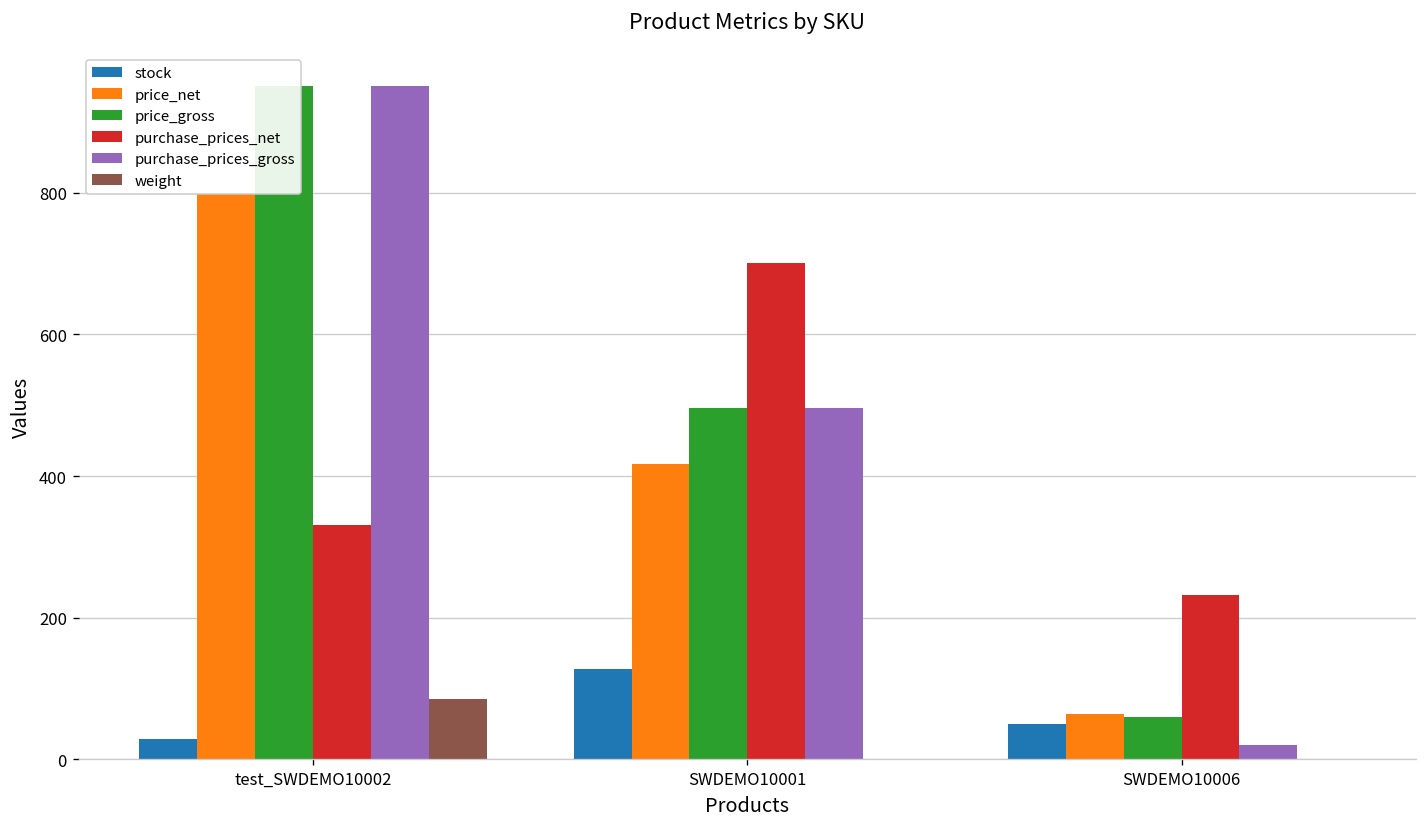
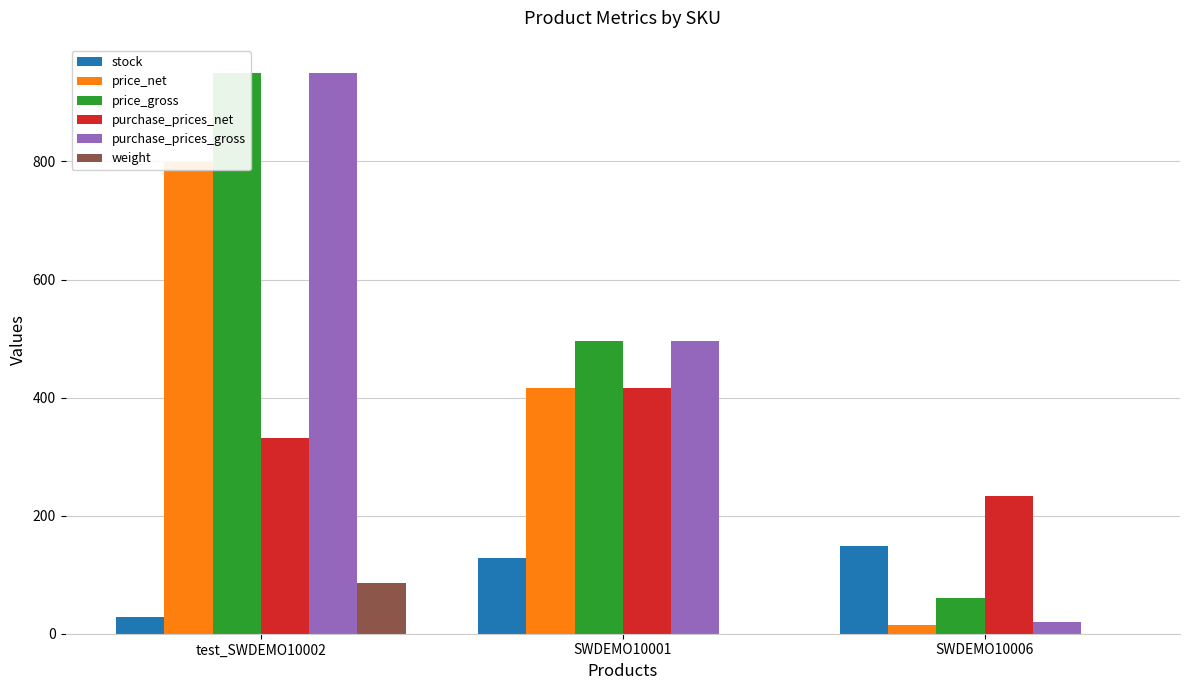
purchase_prices_net, SWDEMO10001: 700 -> 420
stock, SWDEMO10006: 50 -> 150
price_net, SWDEMO10006: 60 -> 20
